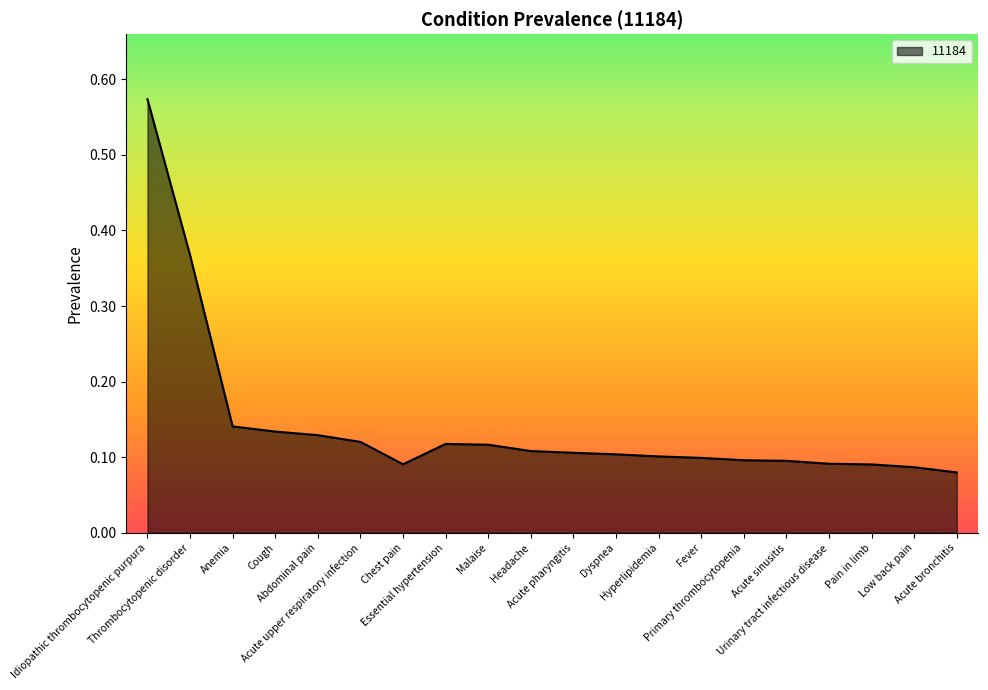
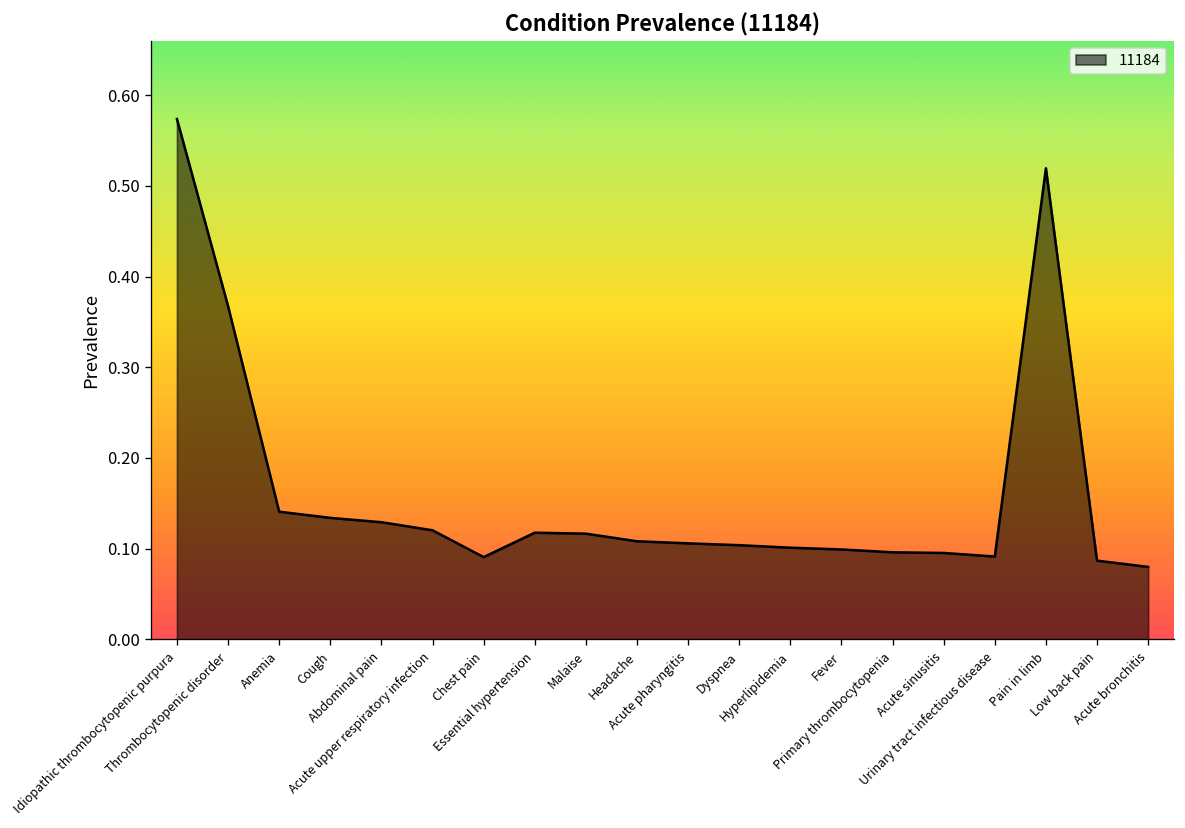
Pain in limb: 0.09 -> 0.52
